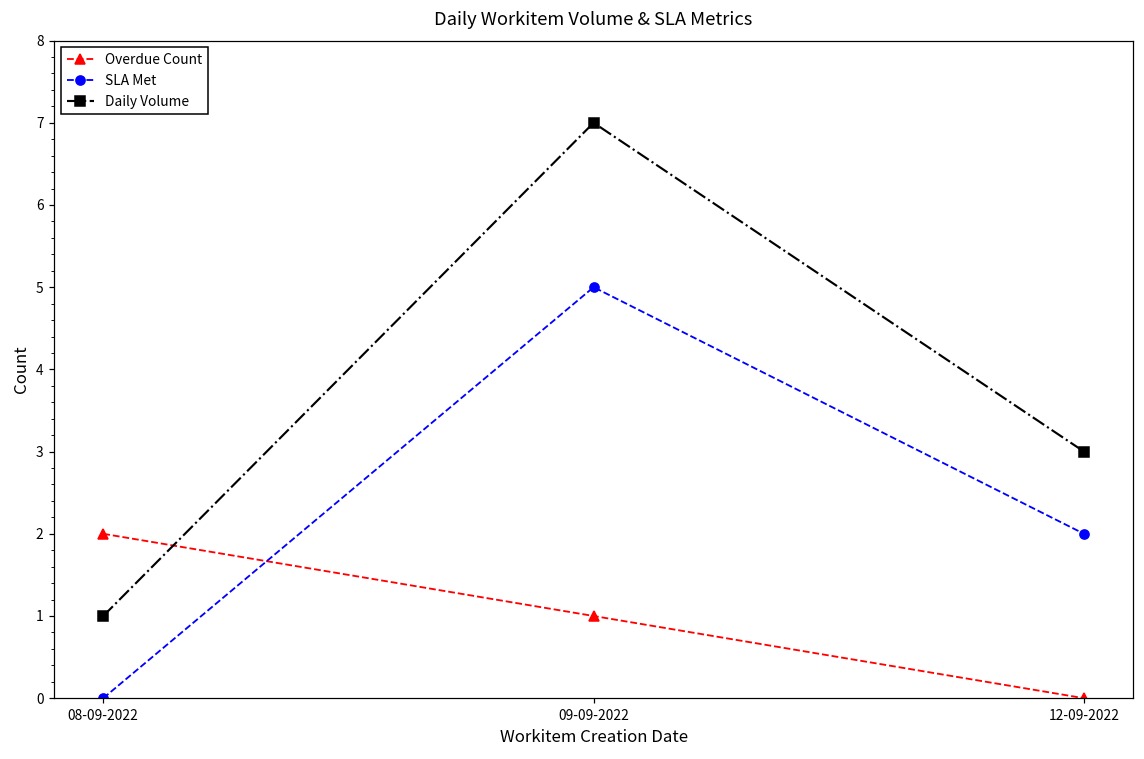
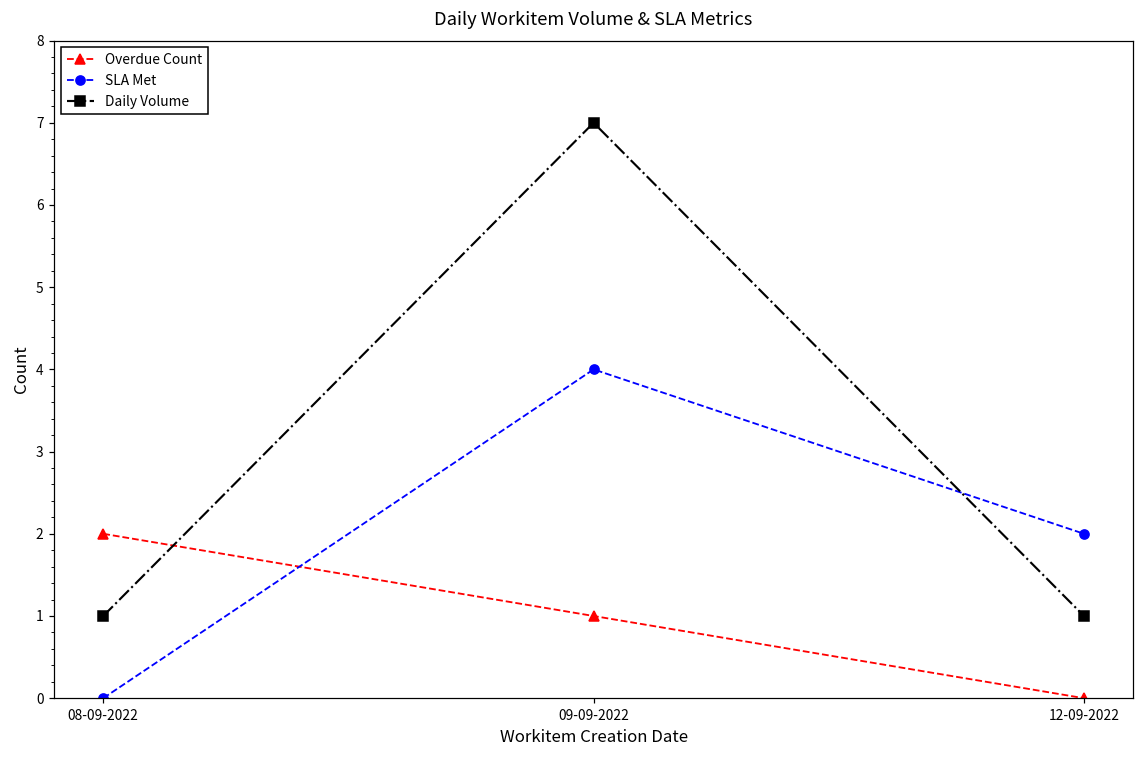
SLA Met, 09-09-2022: 5 -> 4
Daily Volume, 12-09-2022: 3 -> 1
